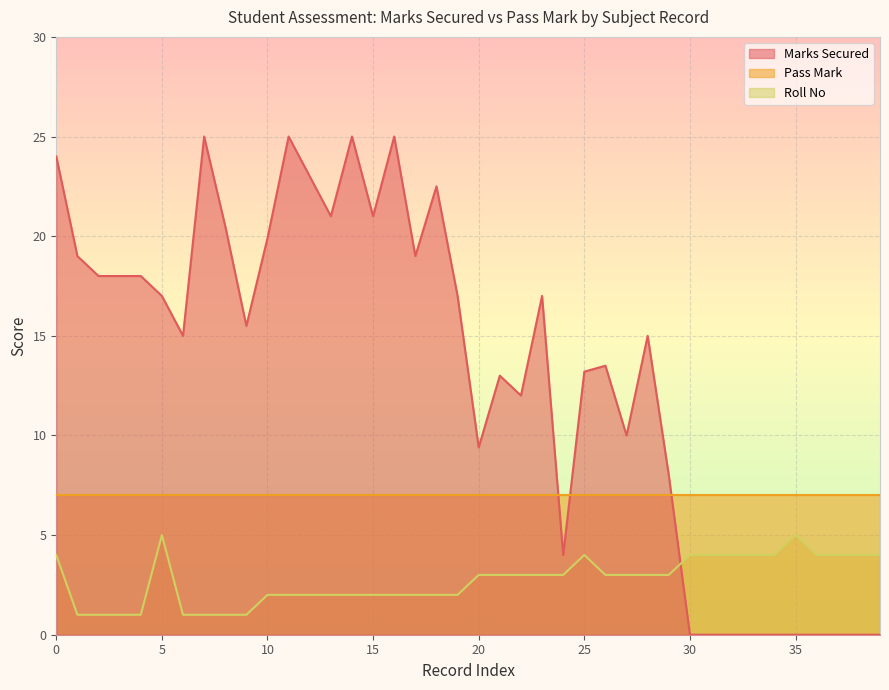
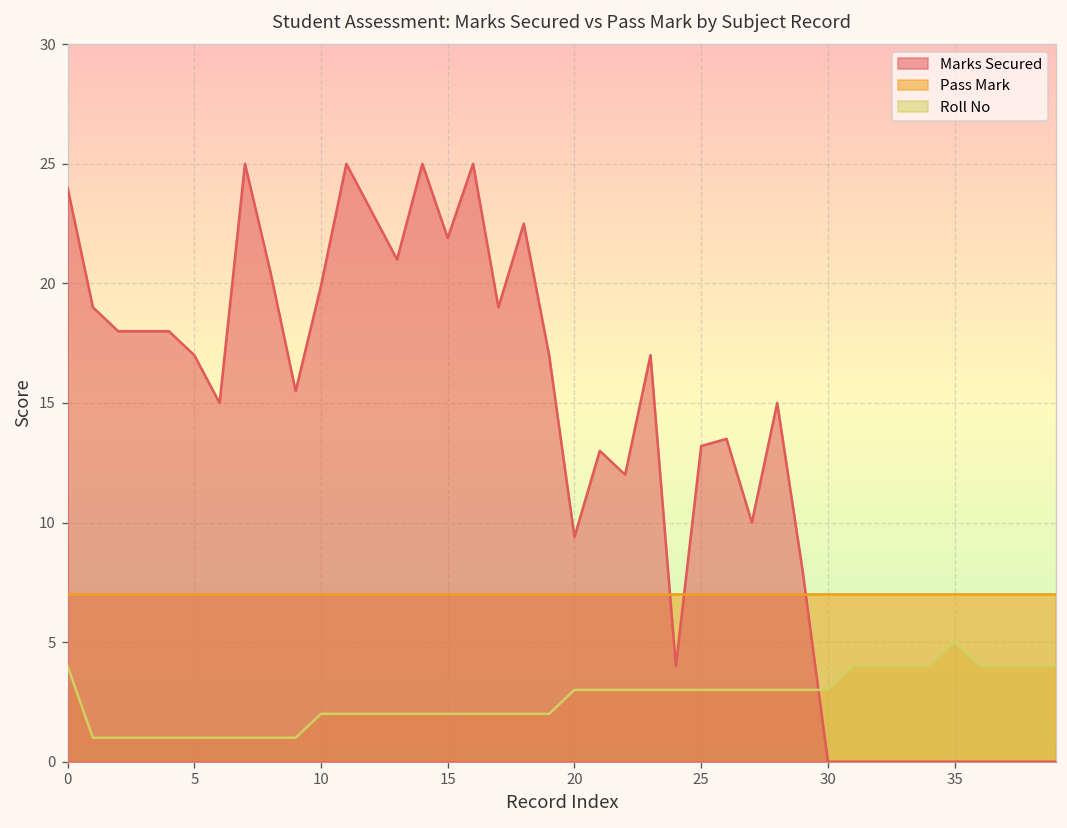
Roll No, 5: 5 -> 1
Marks Secured, 15: 21.0 -> 21.9
Roll No, 25: 4 -> 3
Roll No, 30: 4 -> 3
